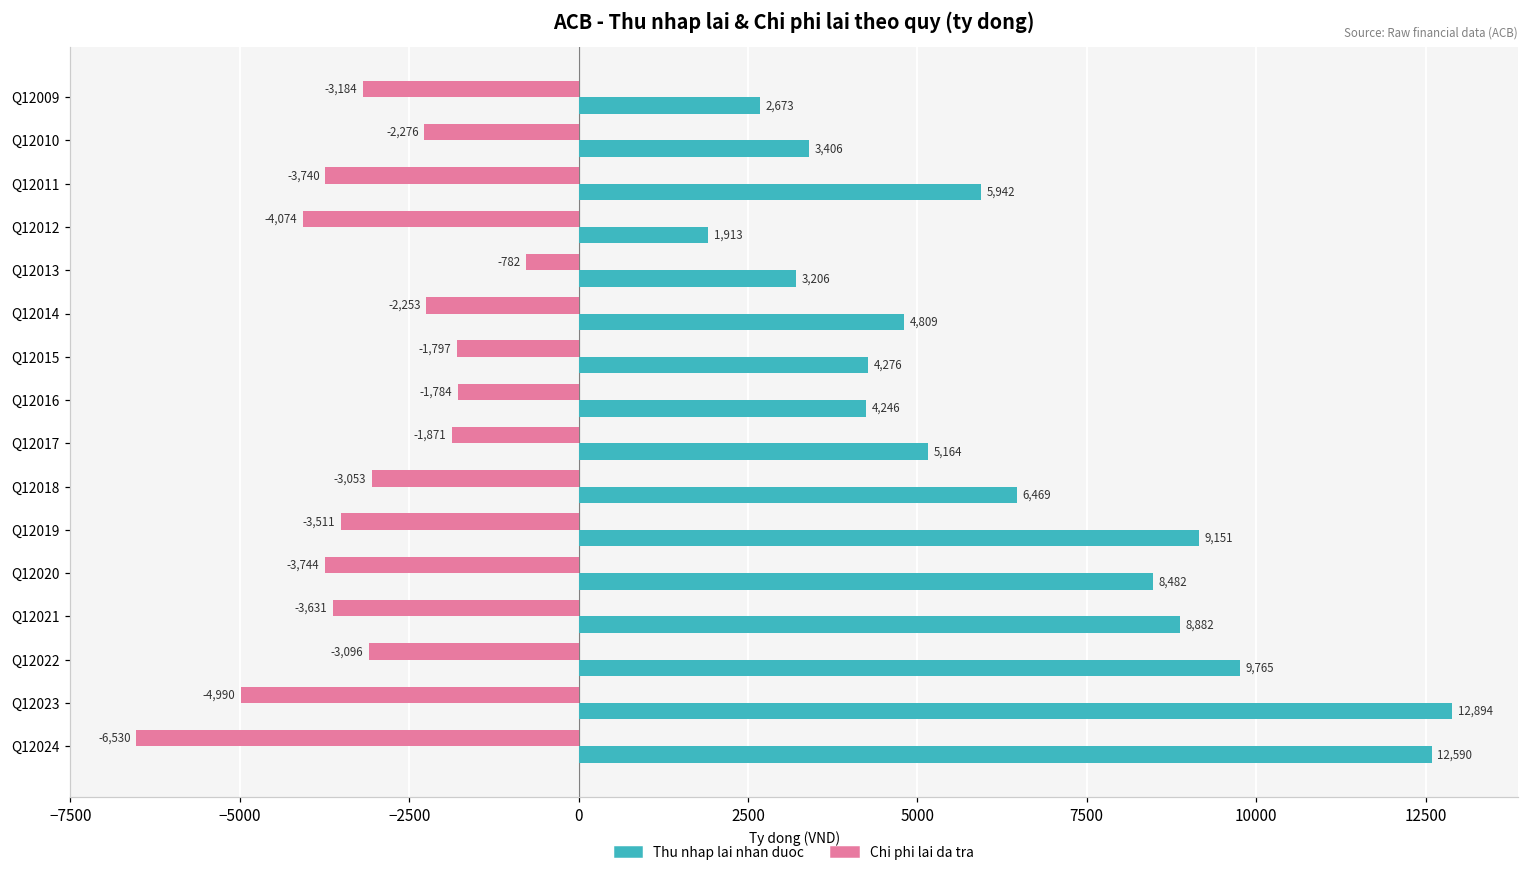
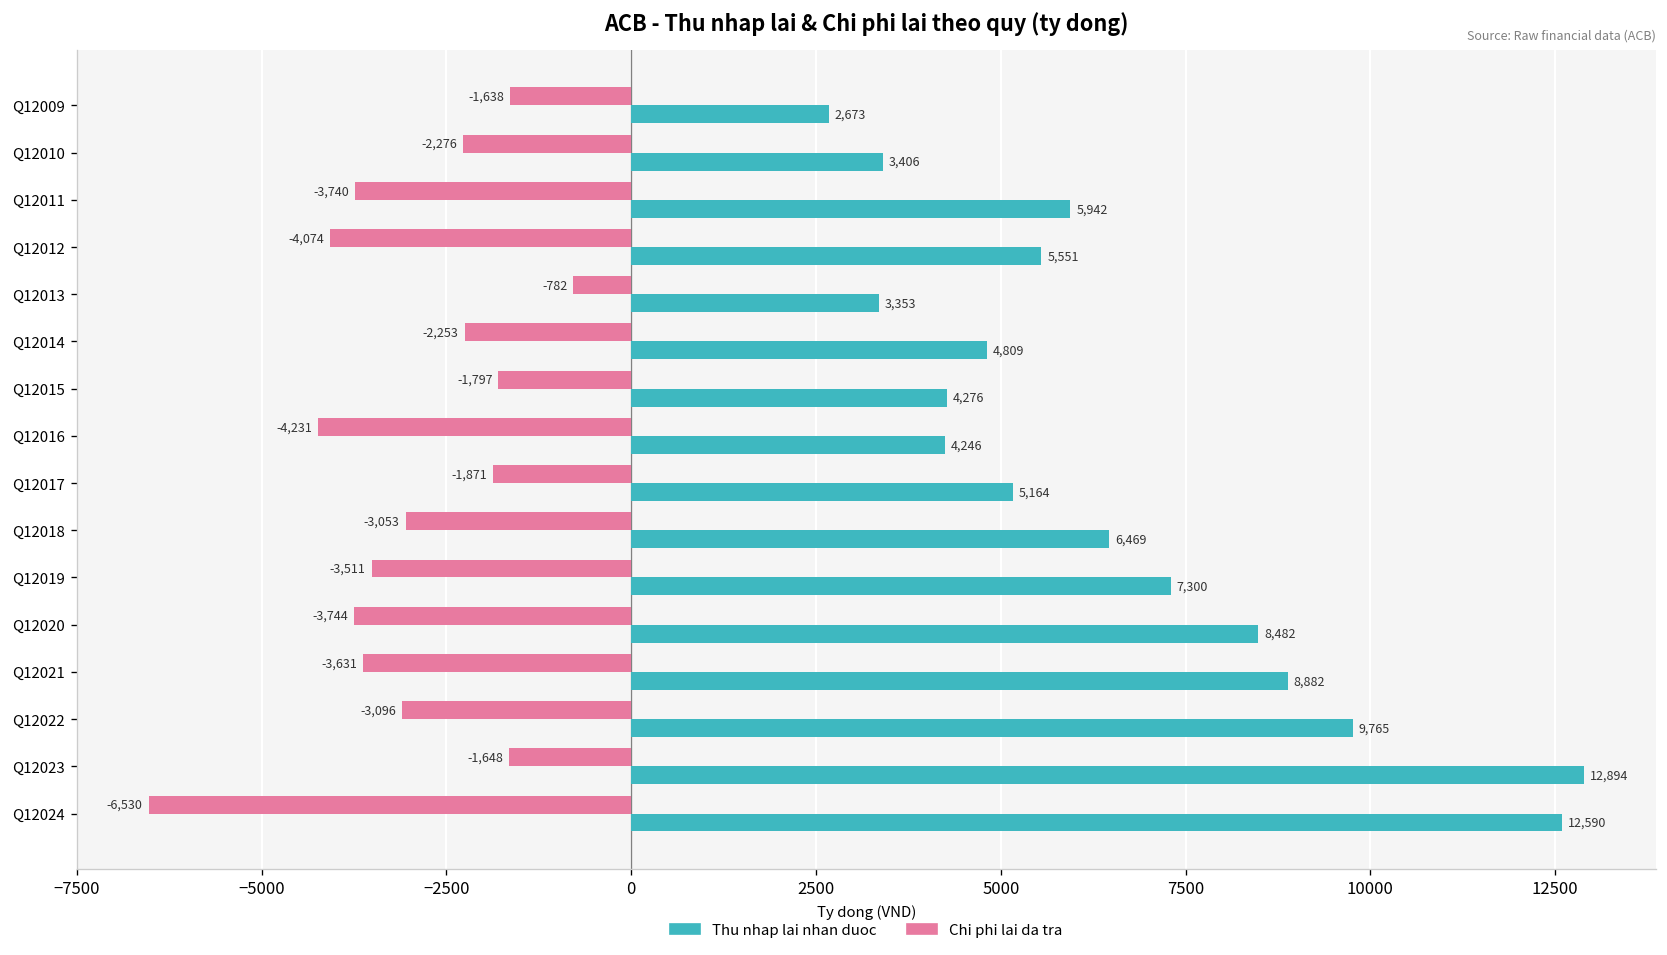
Chi phi lai da tra, Q12009: -3,184 -> -1,638
Thu nhap lai nhan duoc, Q12012: 1,913 -> 5,551
Thu nhap lai nhan duoc, Q12013: 3,206 -> 3,353
Chi phi lai da tra, Q12016: -1,784 -> -4,231
Thu nhap lai nhan duoc, Q12019: 9,151 -> 7,300
Chi phi lai da tra, Q12023: -4,990 -> -1,648
